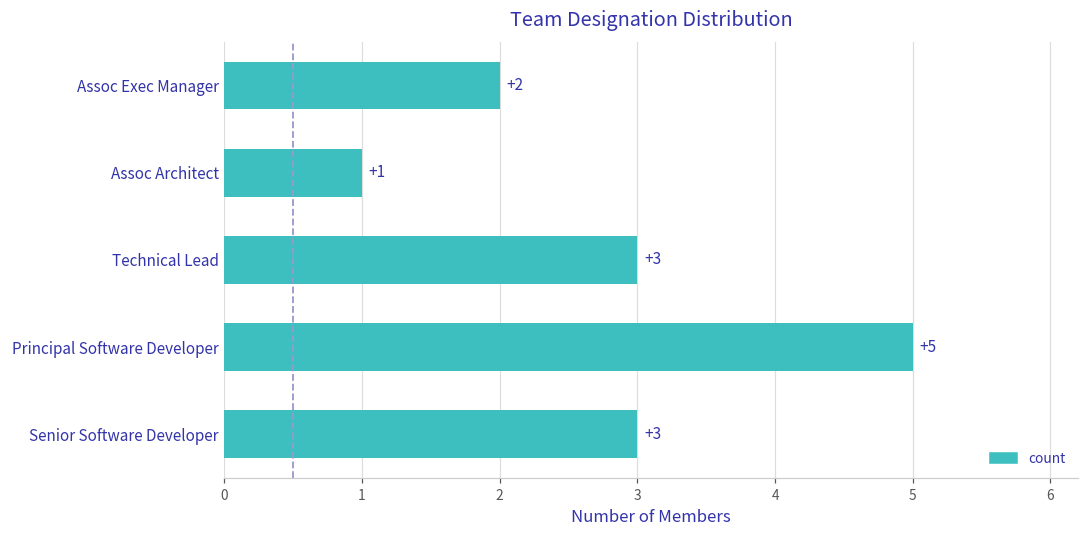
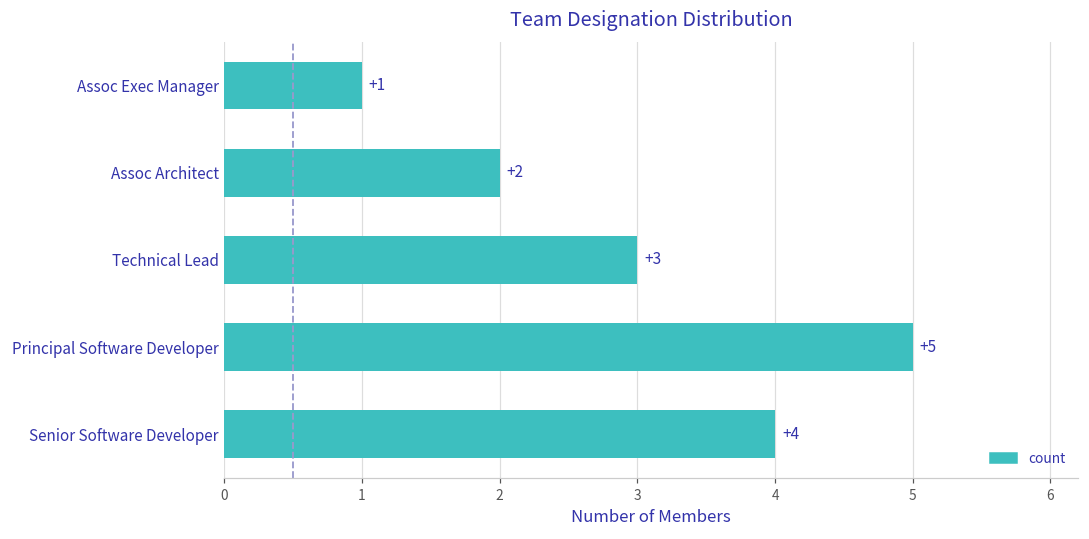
Assoc Exec Manager: +2 -> +1
Assoc Architect: +1 -> +2
Senior Software Developer: +3 -> +4
